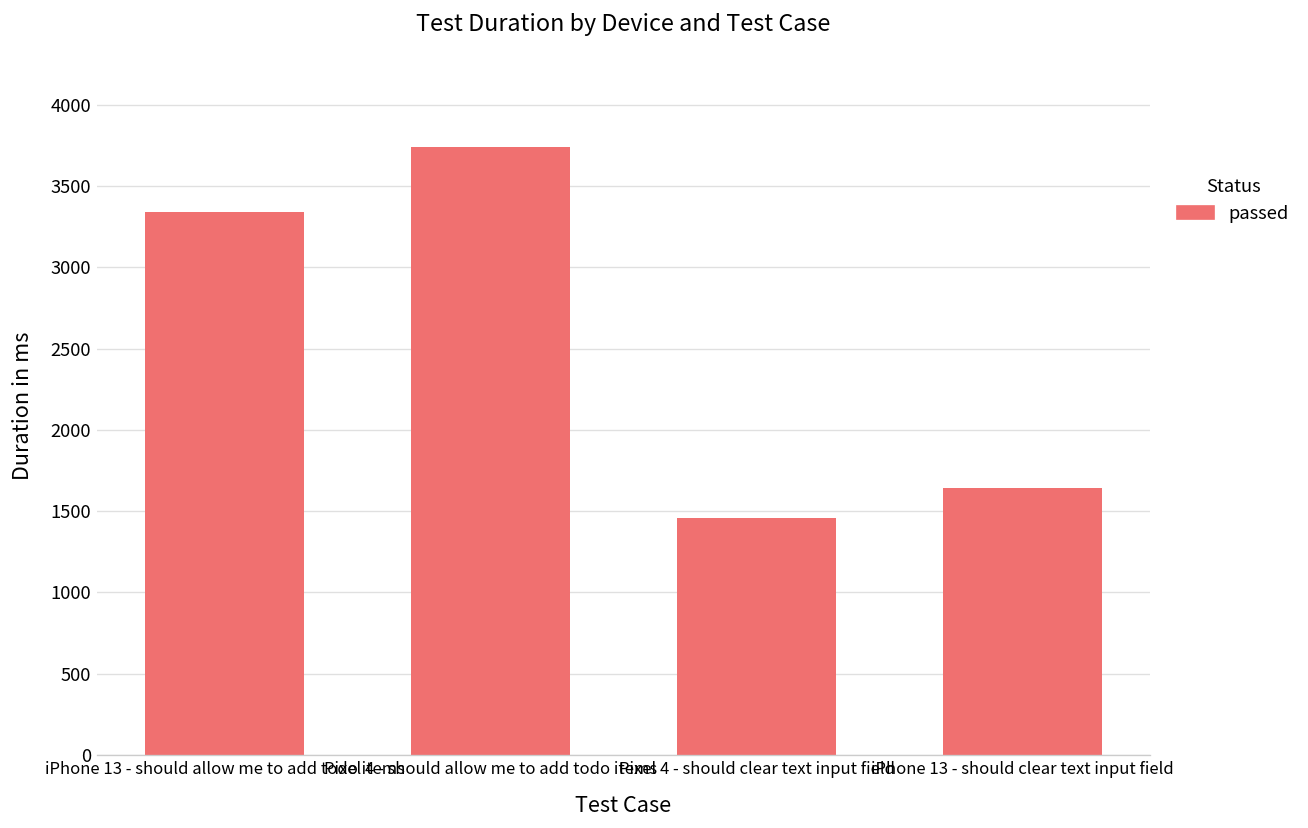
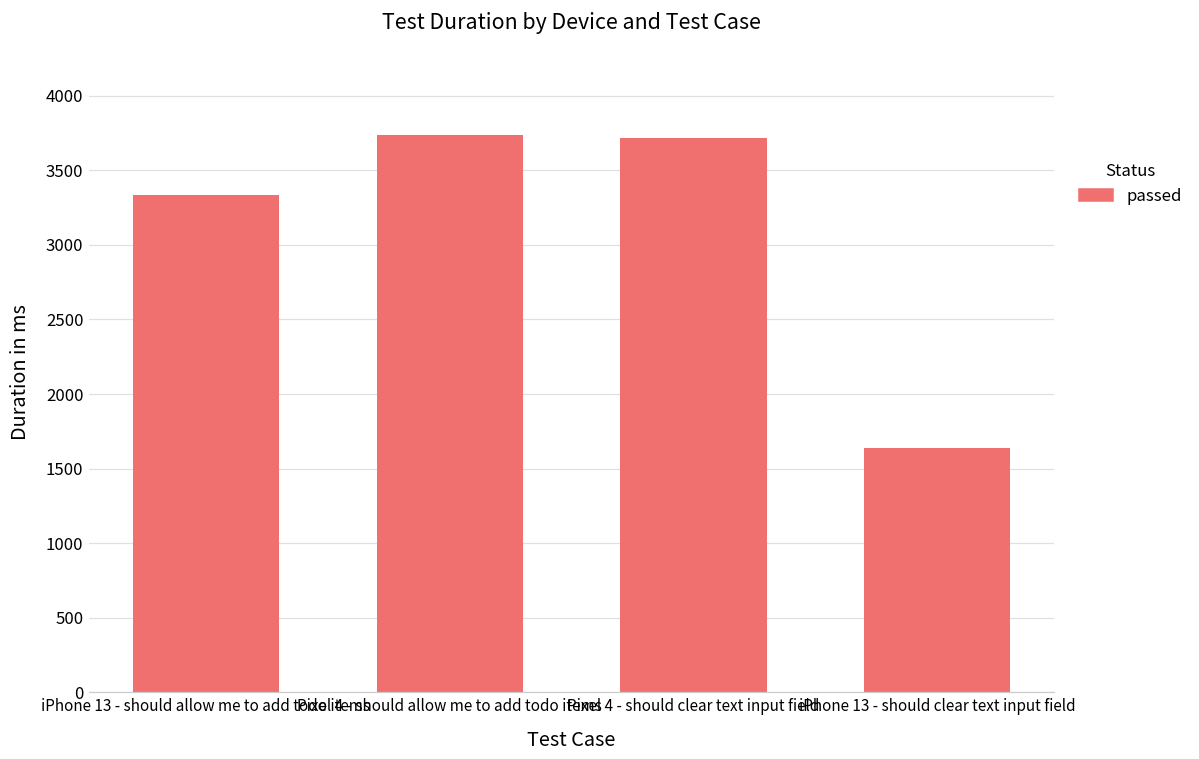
Pixel 4 - should clear text input field: 1460 -> 3720
